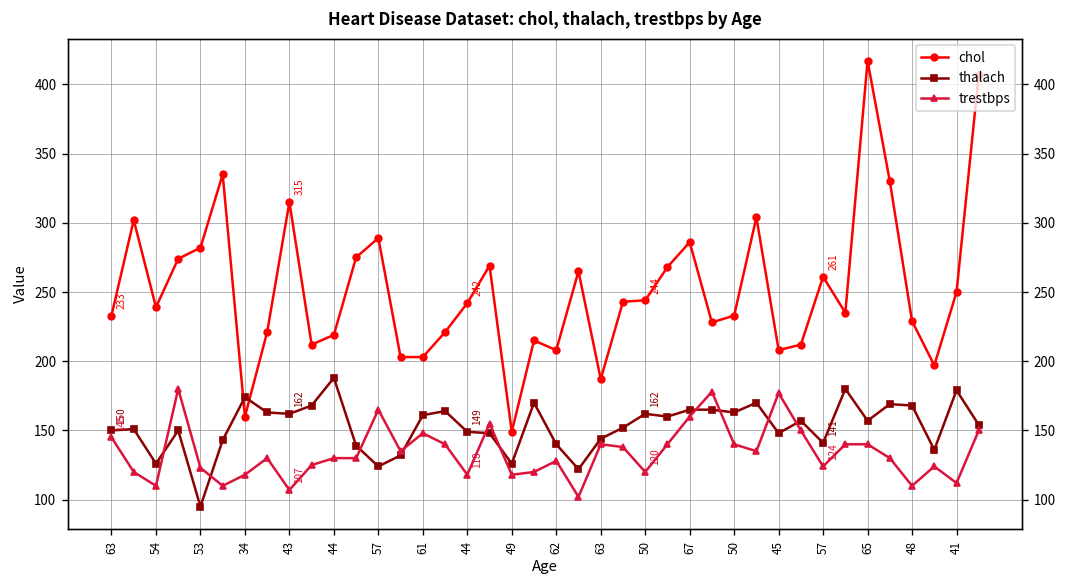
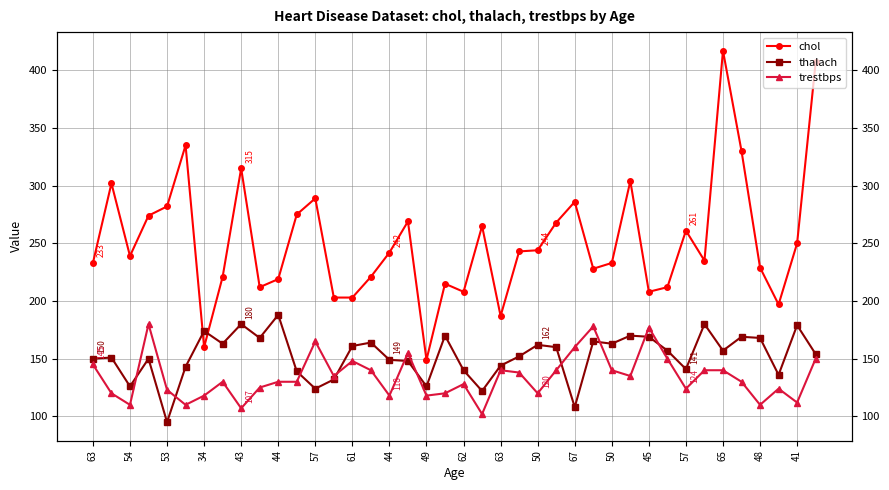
thalach, 43: 162 -> 180
thalach, 67: 165 -> 108
thalach, 45: 148 -> 169
